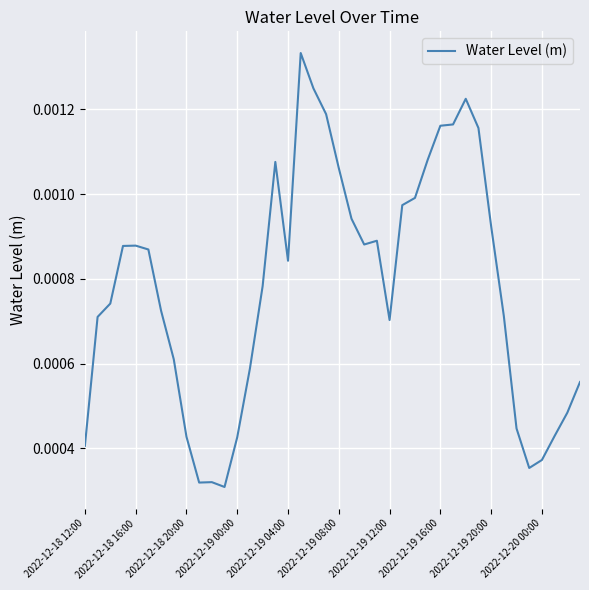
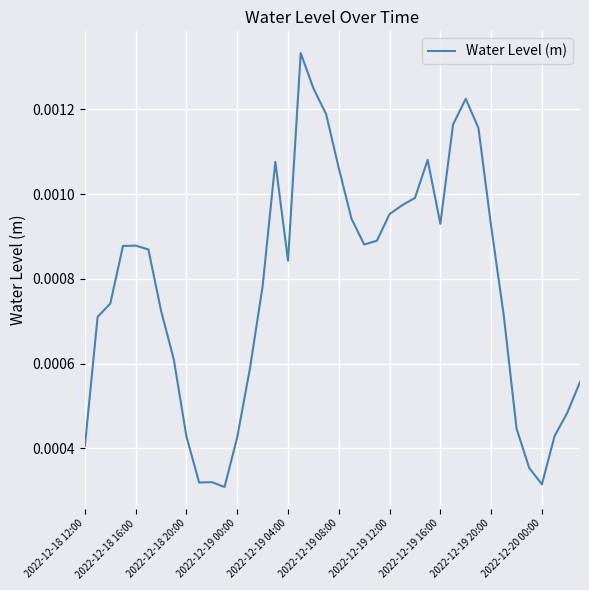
2022-12-19 12:00: 0.00070 -> 0.00095
2022-12-19 16:00: 0.00116 -> 0.00093
2022-12-20 00:00: 0.00037 -> 0.00032
